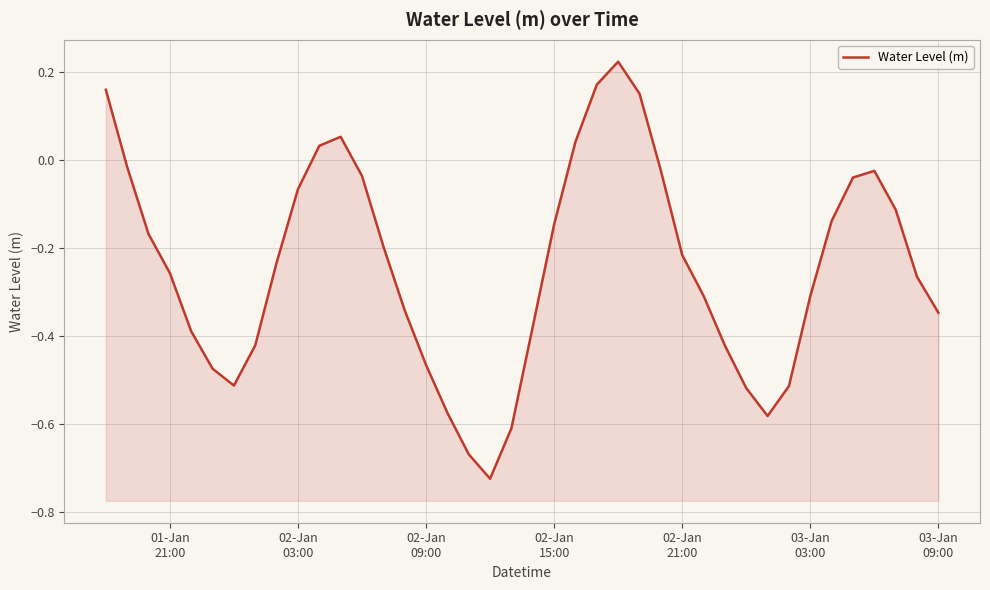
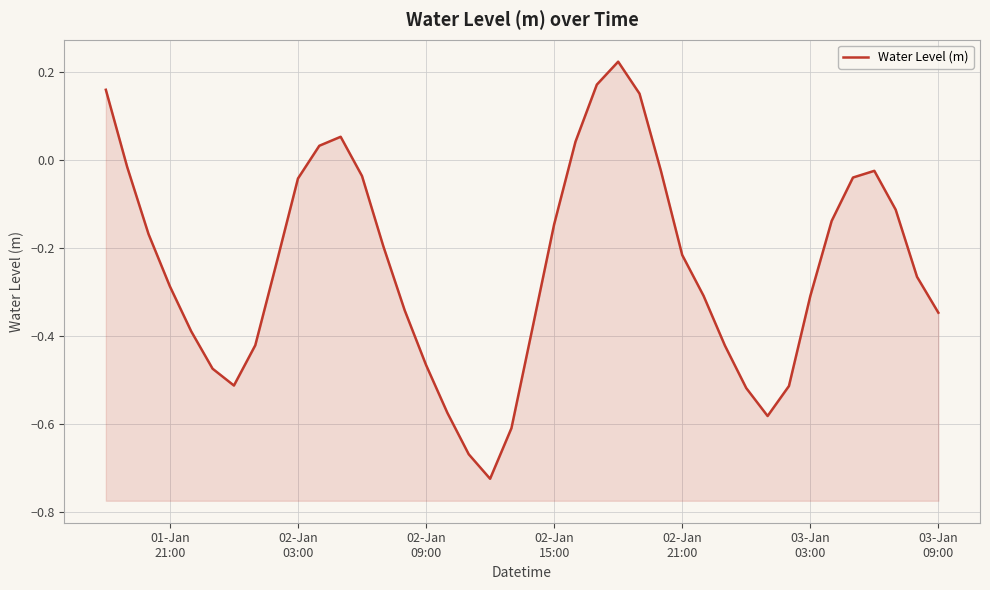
01-Jan 21:00: -0.26 -> -0.29
02-Jan 03:00: -0.07 -> -0.04
